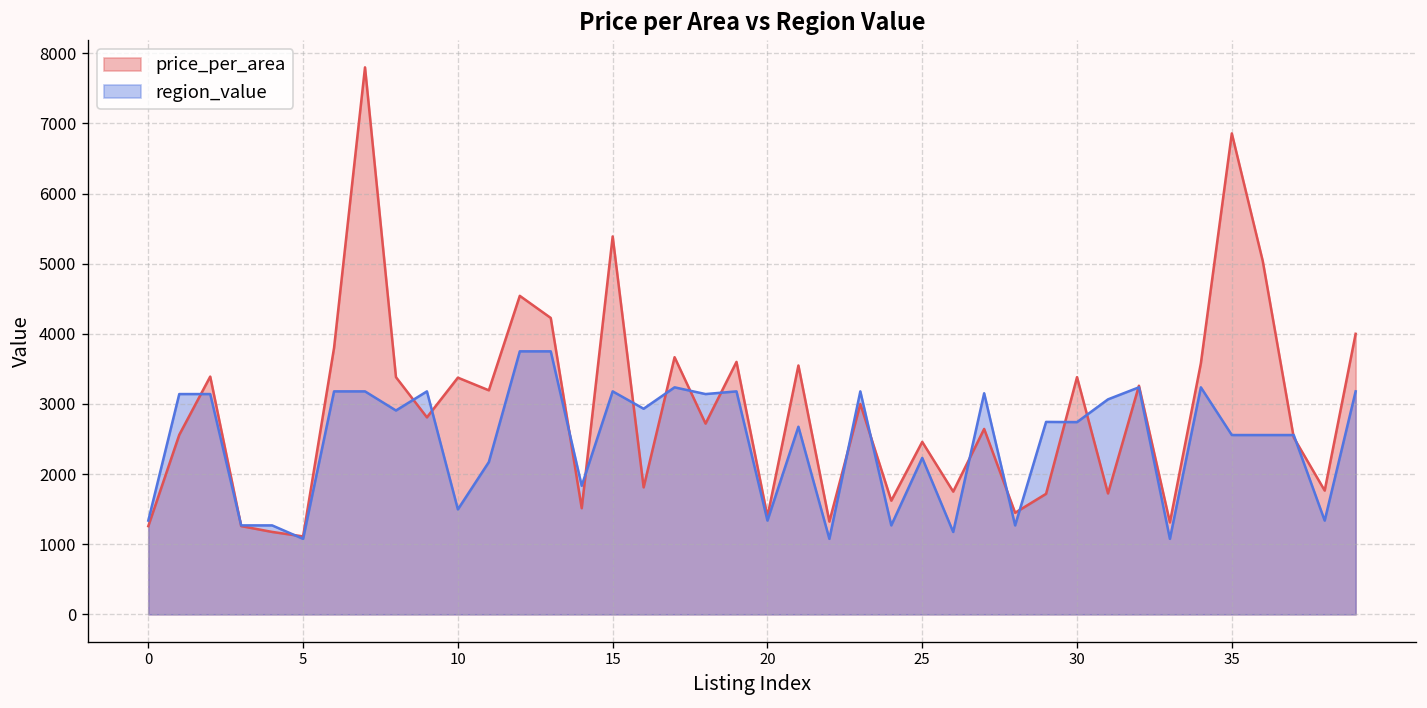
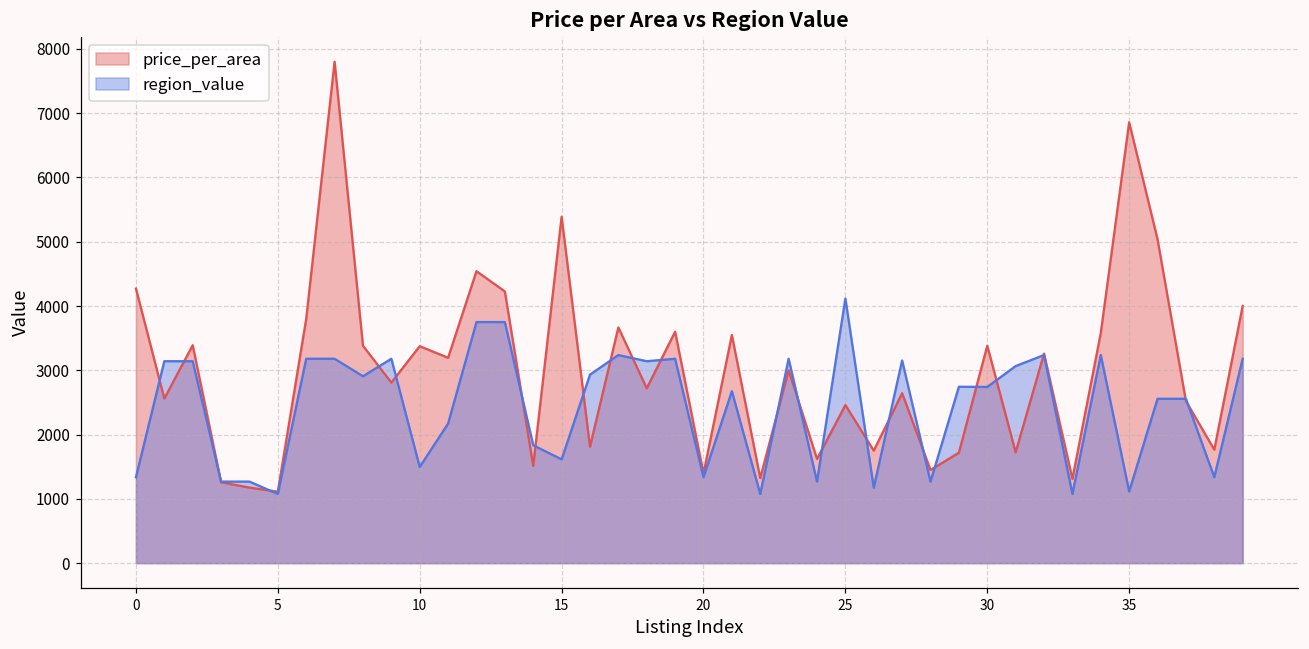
price_per_area, 0: 1300 -> 4300
region_value, 15: 3200 -> 1600
region_value, 25: 2200 -> 4100
region_value, 35: 2600 -> 1100
